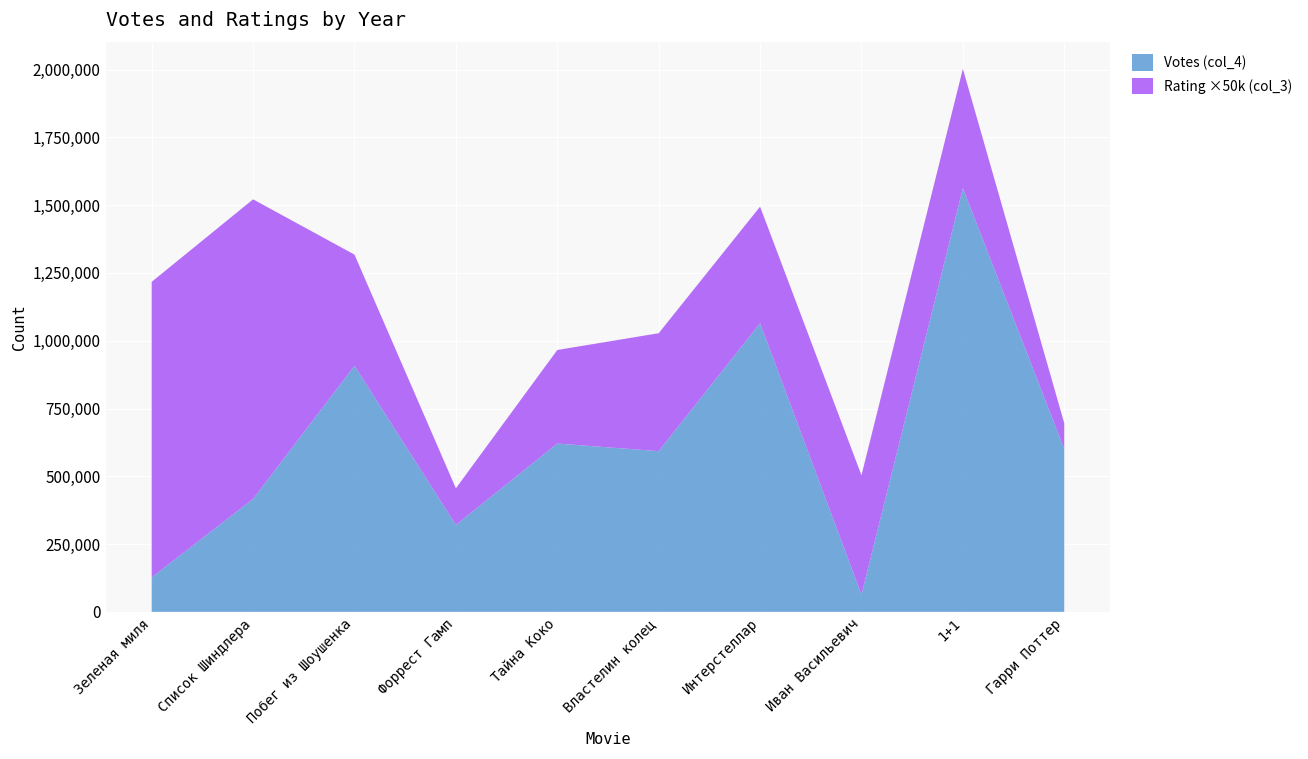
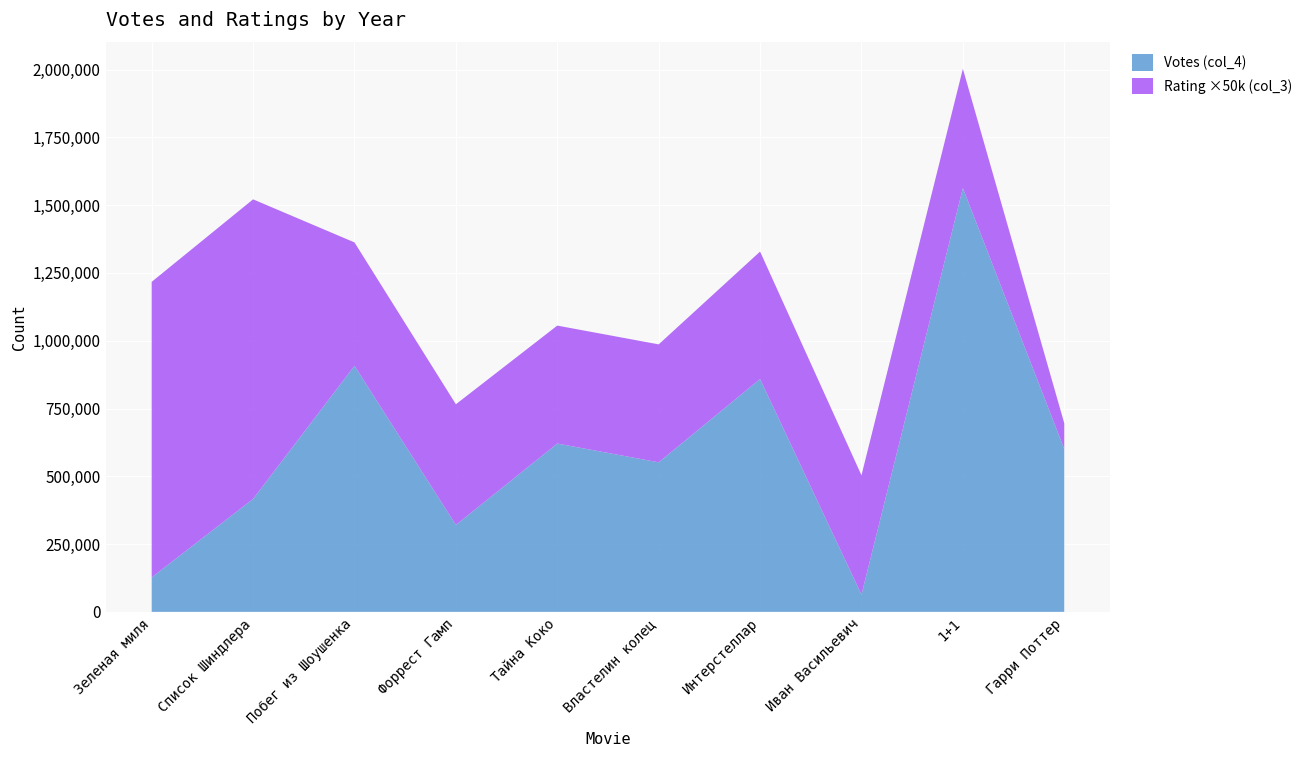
Rating ×50k (col_3), Побег из Шоушенка: 410,000 -> 460,000
Rating ×50k (col_3), Форрест Гамп: 140,000 -> 450,000
Rating ×50k (col_3), Тайна Коко: 350,000 -> 440,000
Votes (col_4), Властелин колец: 590,000 -> 550,000
Votes (col_4), Интерстеллар: 1,060,000 -> 860,000
Rating ×50k (col_3), Интерстеллар: 430,000 -> 470,000
